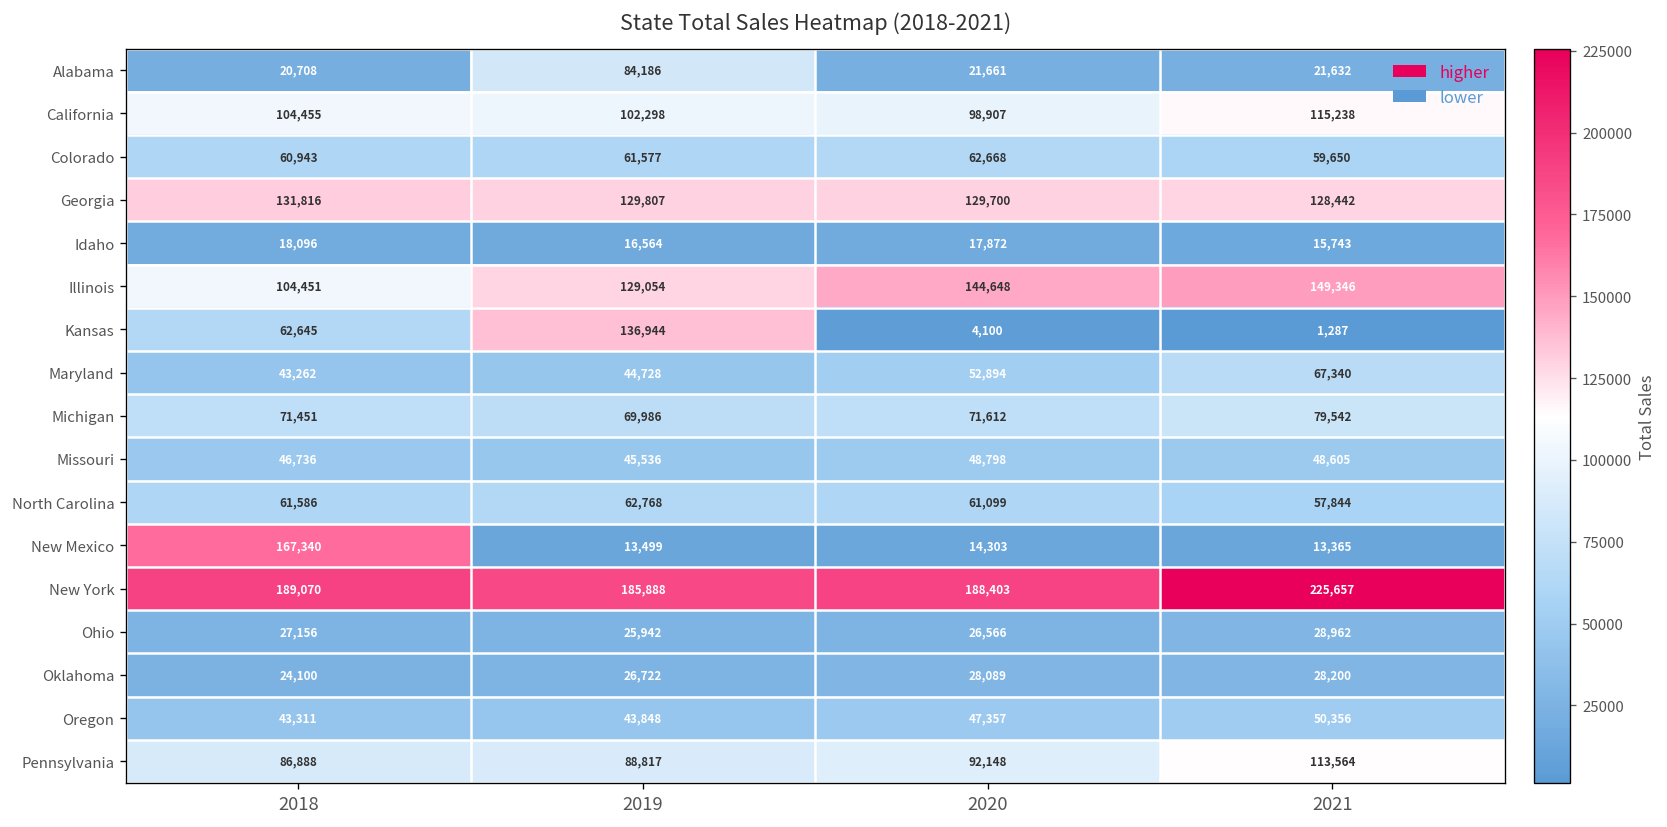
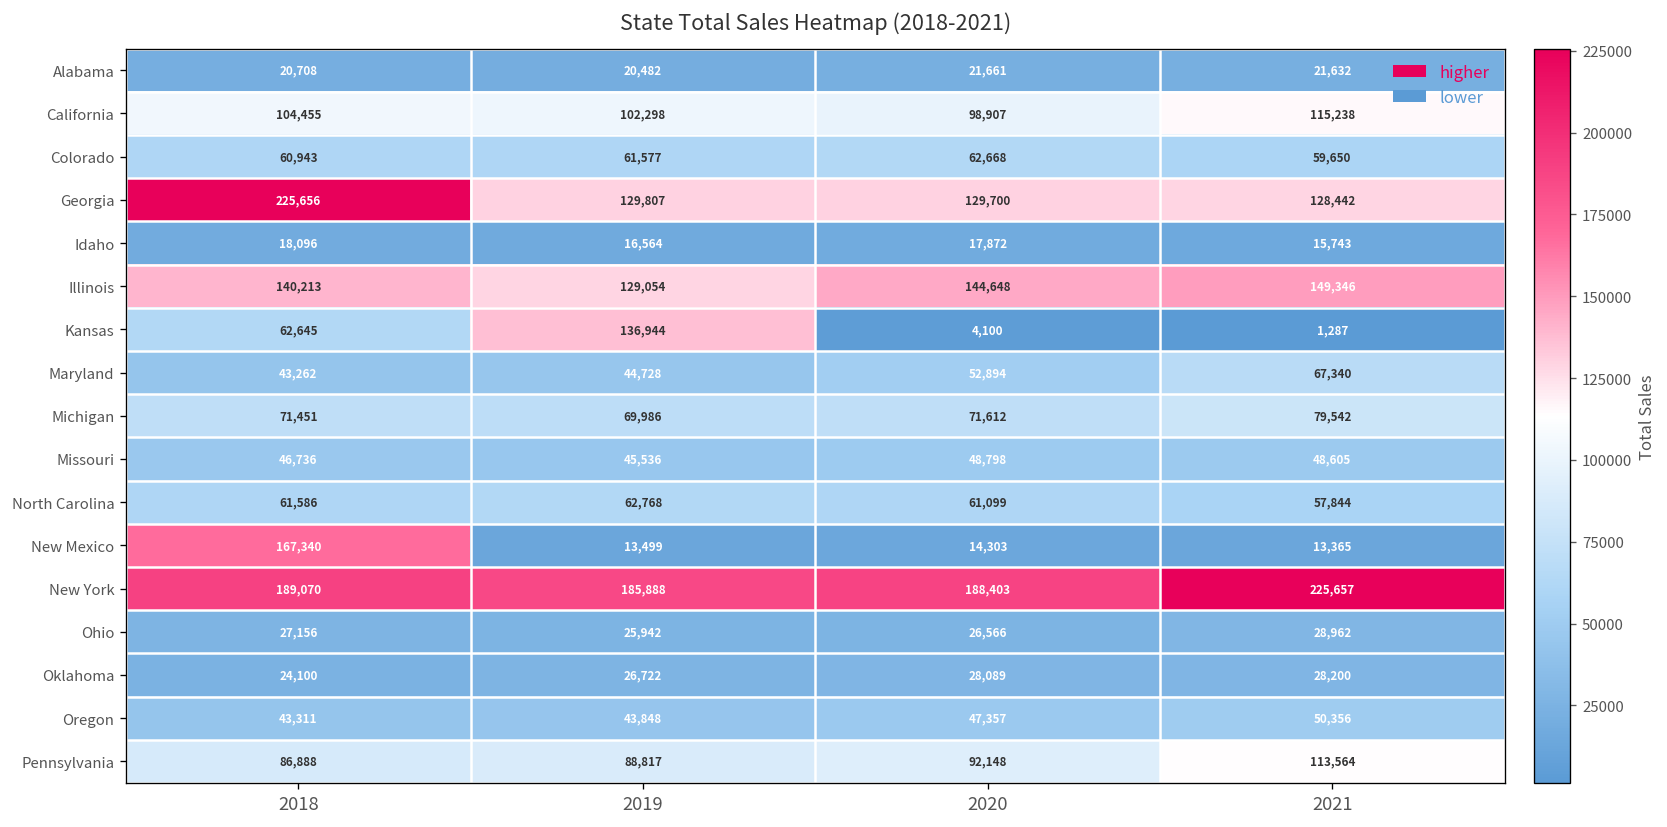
Alabama, 2019: 84,186 -> 20,482
Georgia, 2018: 131,816 -> 225,656
Illinois, 2018: 104,451 -> 140,213
